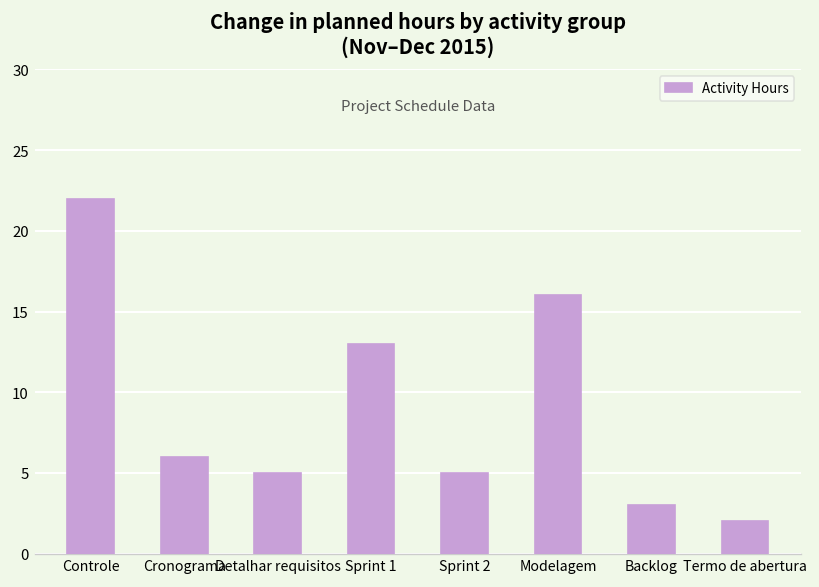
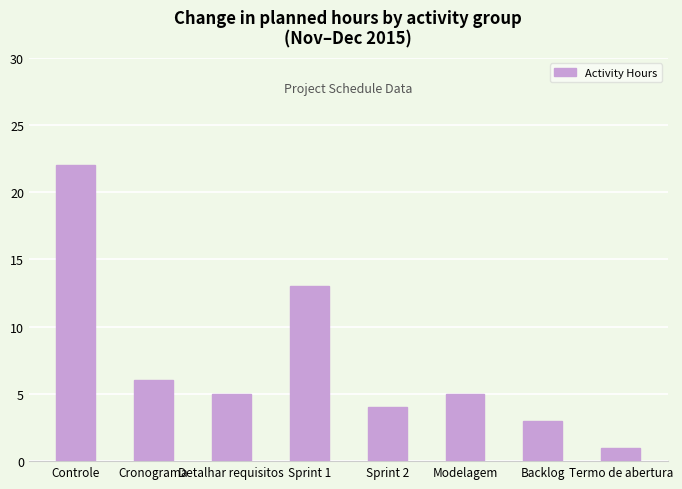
Sprint 2: 5 -> 4
Modelagem: 16 -> 5
Termo de abertura: 2 -> 1
